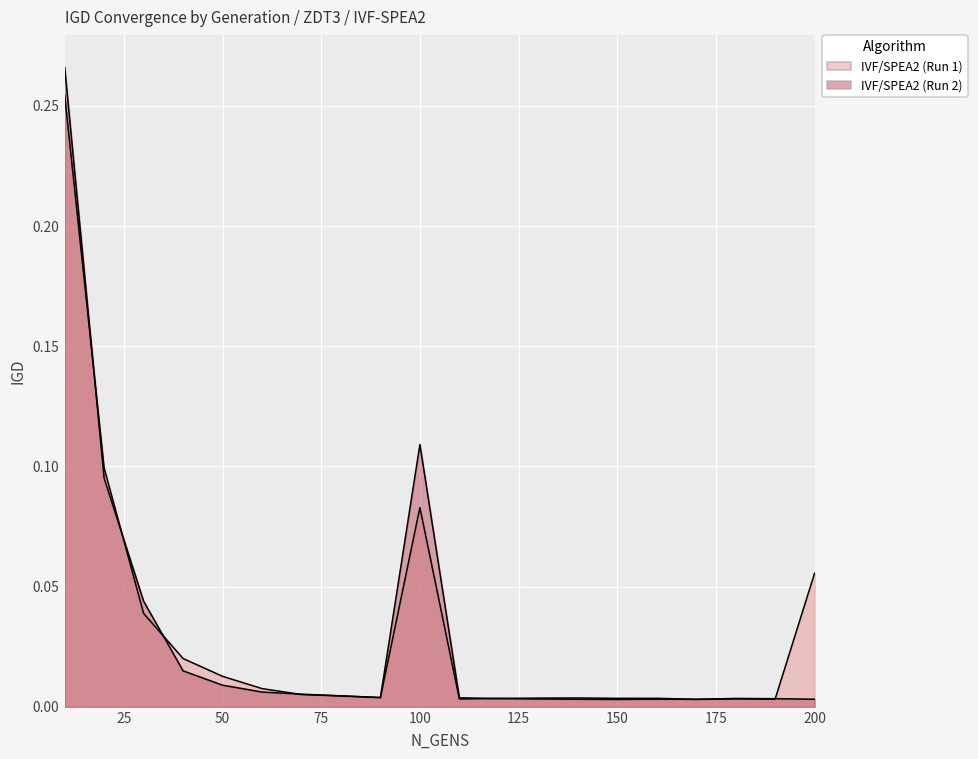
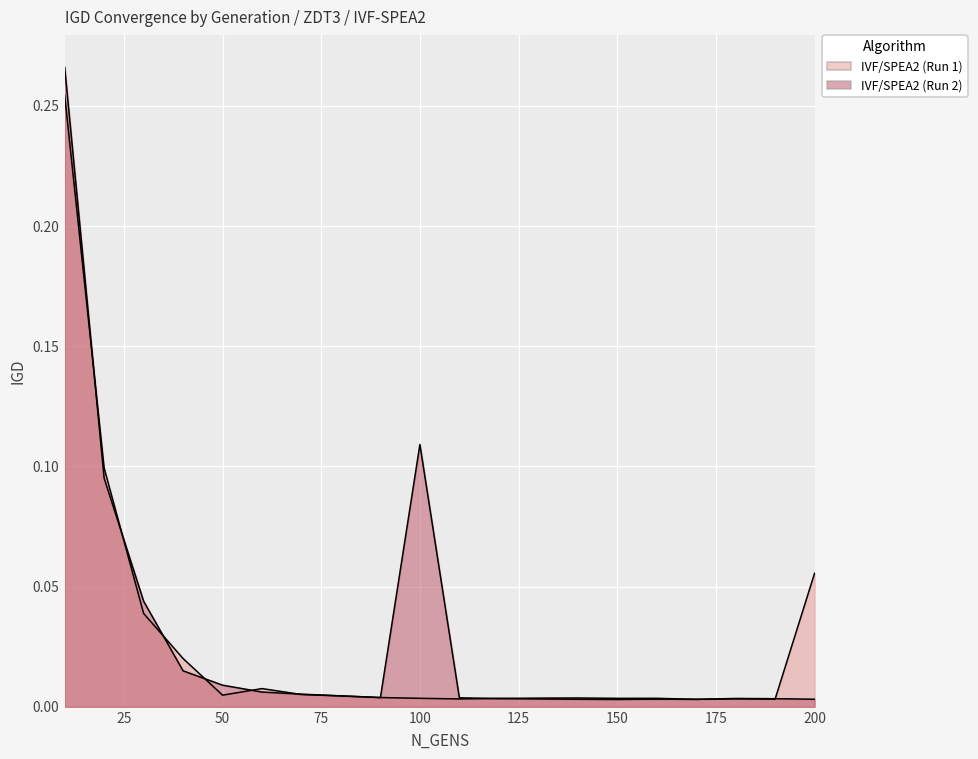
IVF/SPEA2 (Run 1), 50: 0.013 -> 0.005
IVF/SPEA2 (Run 1), 100: 0.083 -> 0.004
